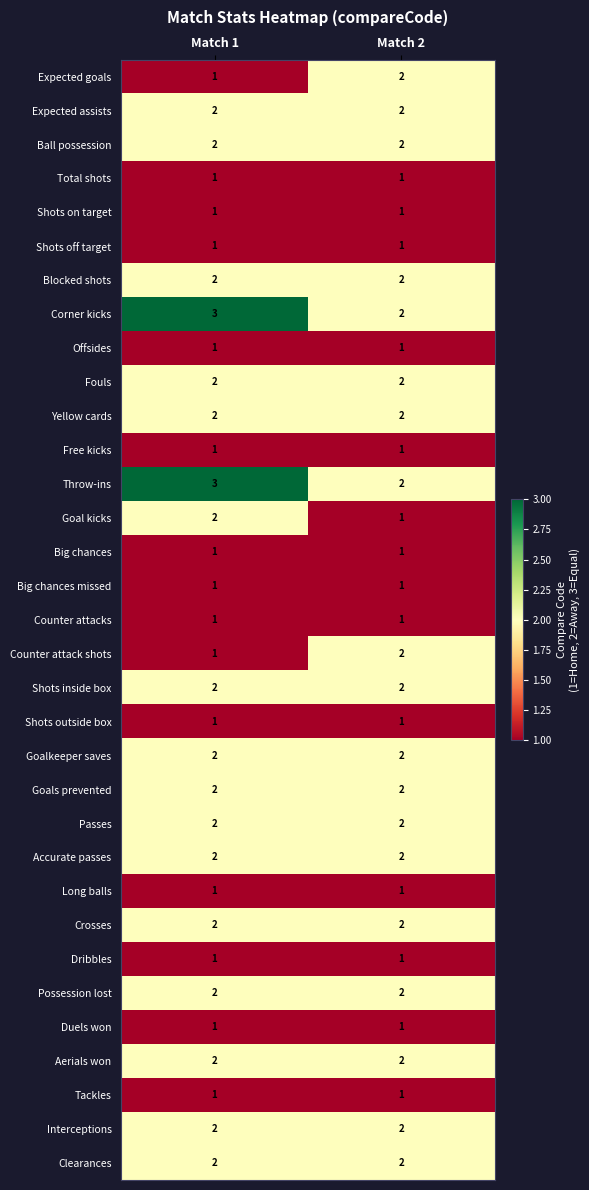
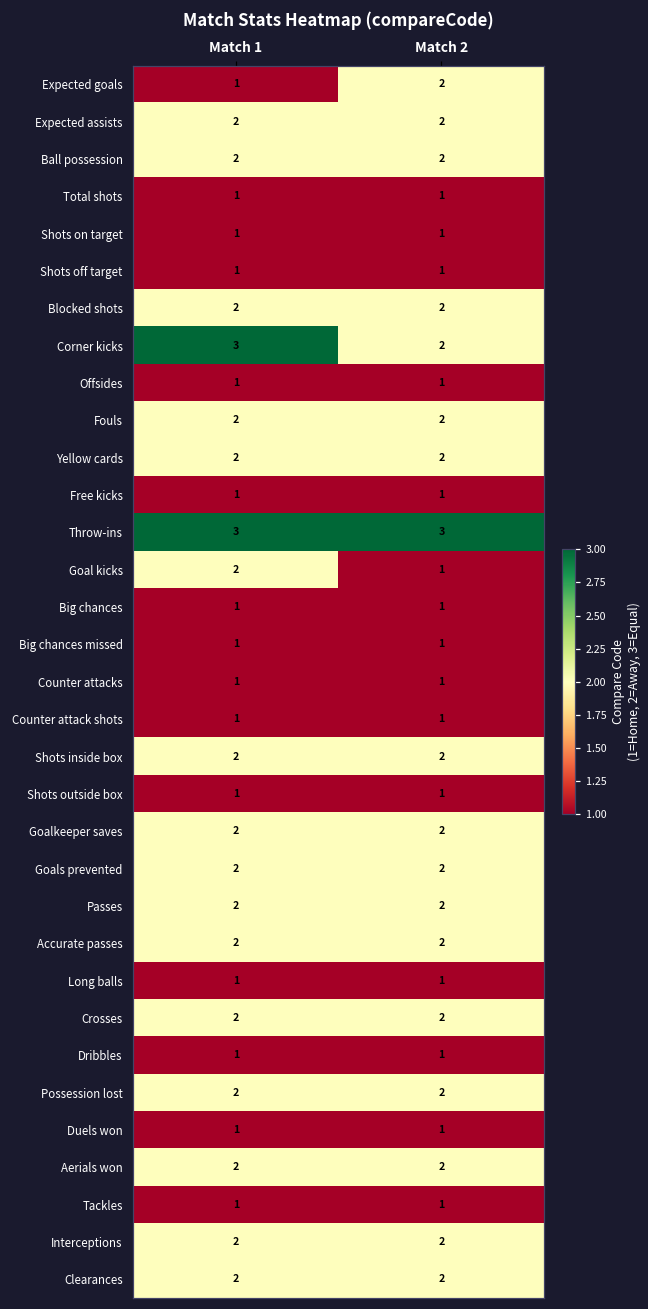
Throw-ins, Match 2: 2 -> 3
Counter attack shots, Match 2: 2 -> 1
